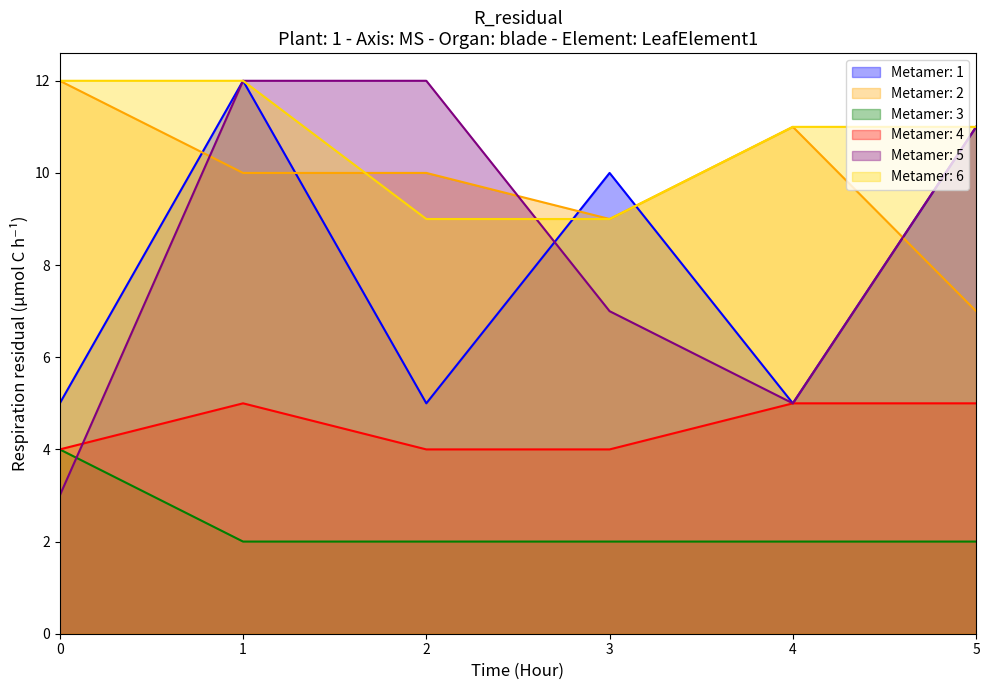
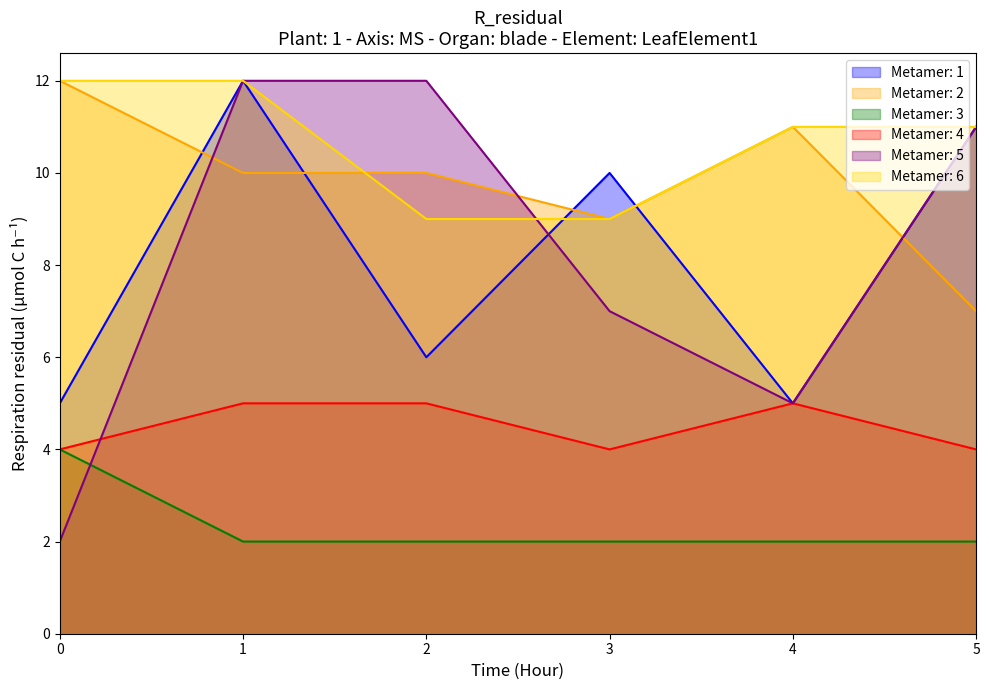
Metamer: 5, 0: 3 -> 2
Metamer: 1, 2: 5 -> 6
Metamer: 4, 2: 4 -> 5
Metamer: 4, 5: 5 -> 4
